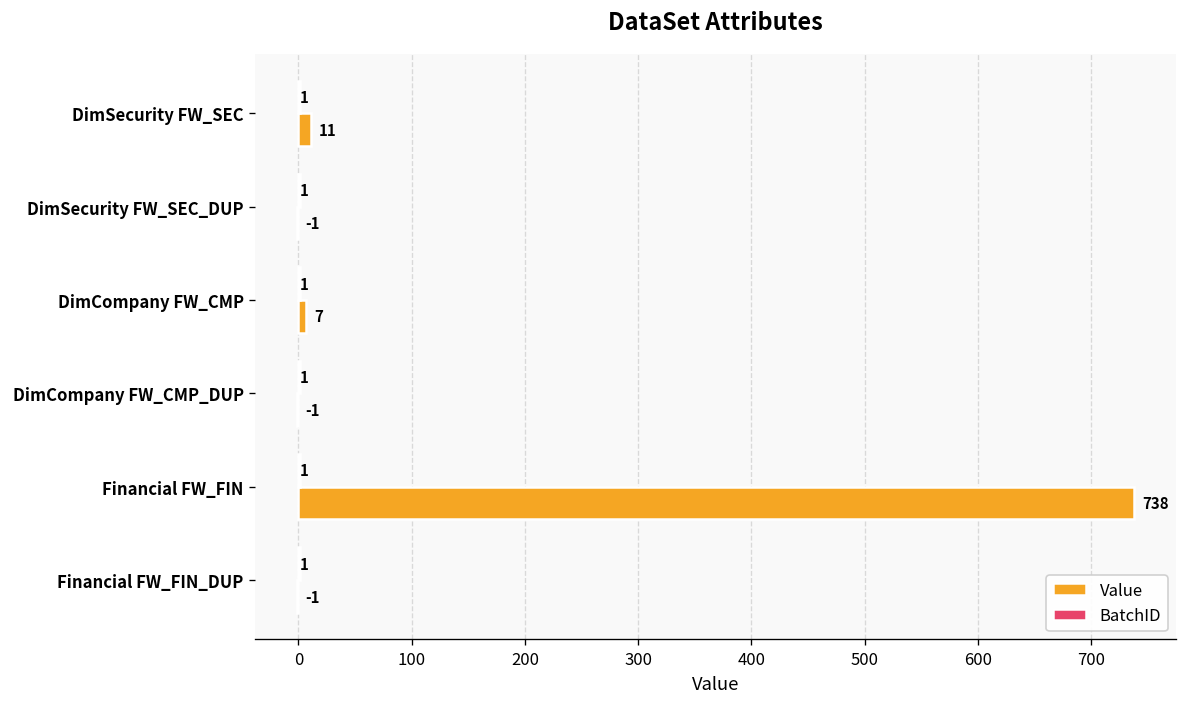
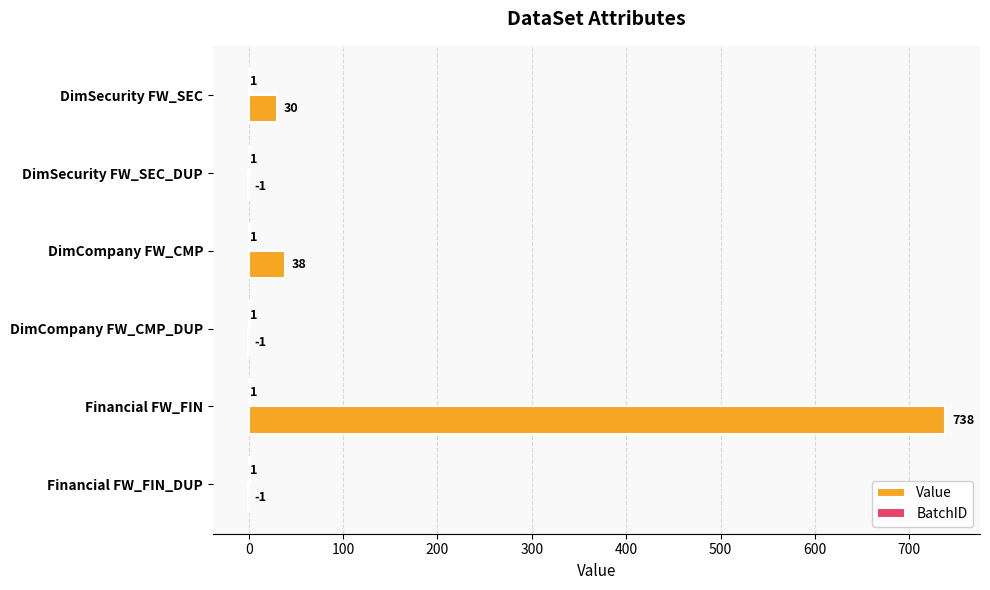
Value, DimSecurity FW_SEC: 11 -> 30
Value, DimCompany FW_CMP: 7 -> 38
